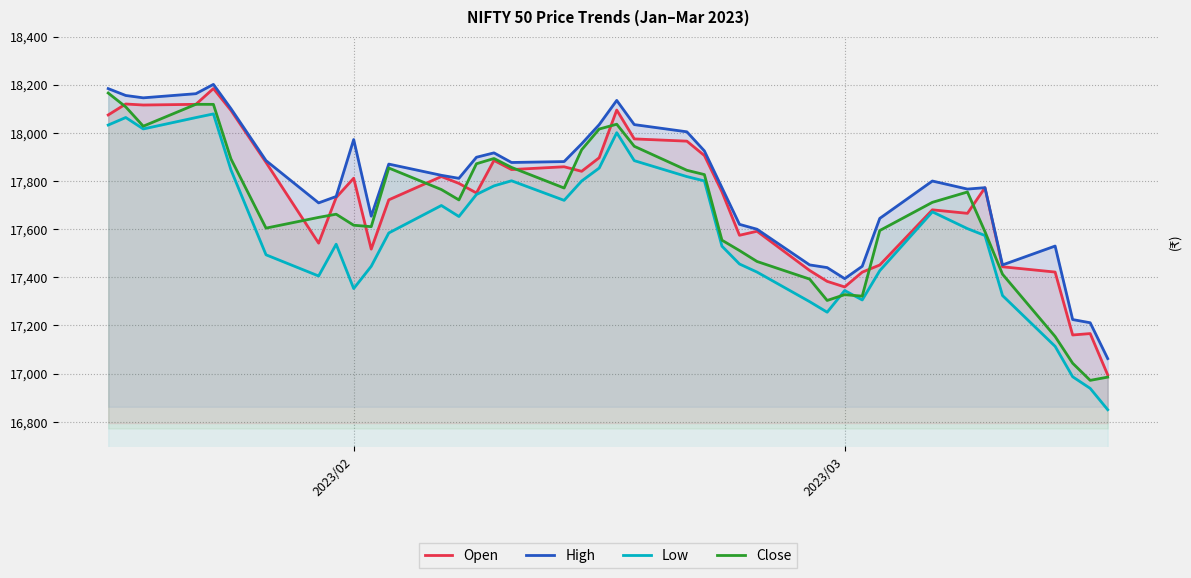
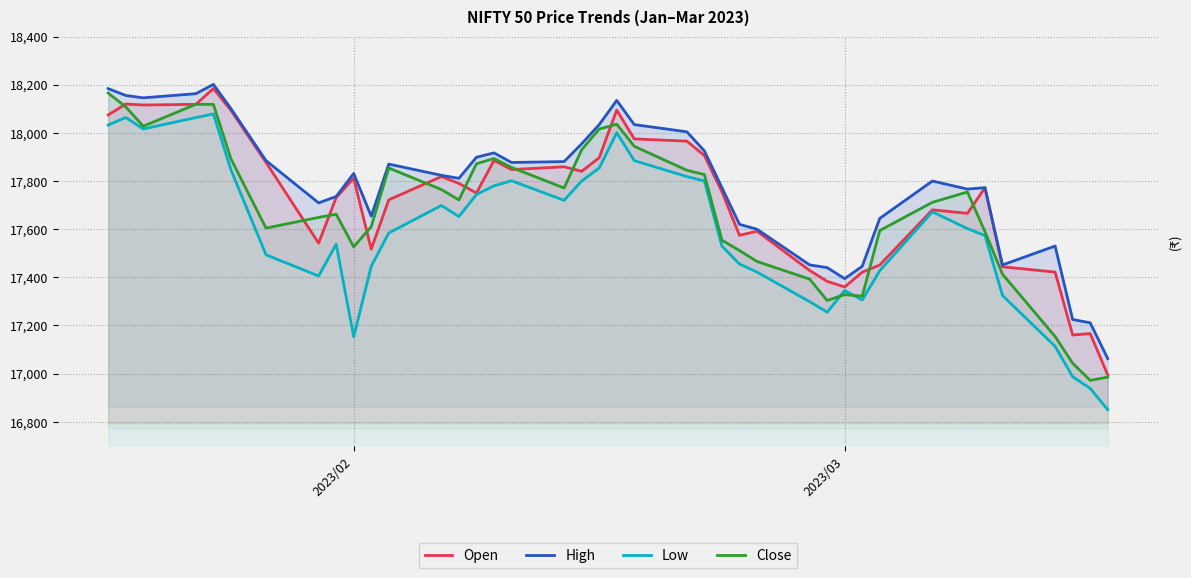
High, 2023/02: 17,970 -> 17,830
Low, 2023/02: 17,350 -> 17,150
Close, 2023/02: 17,620 -> 17,530
